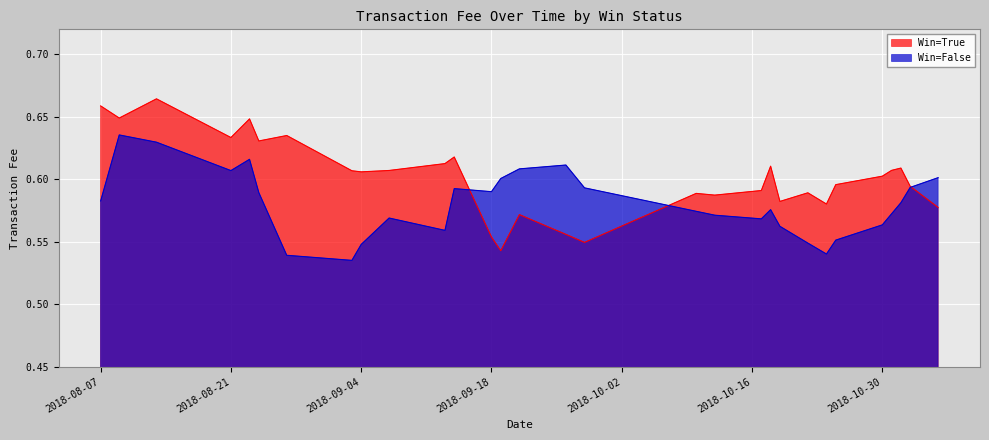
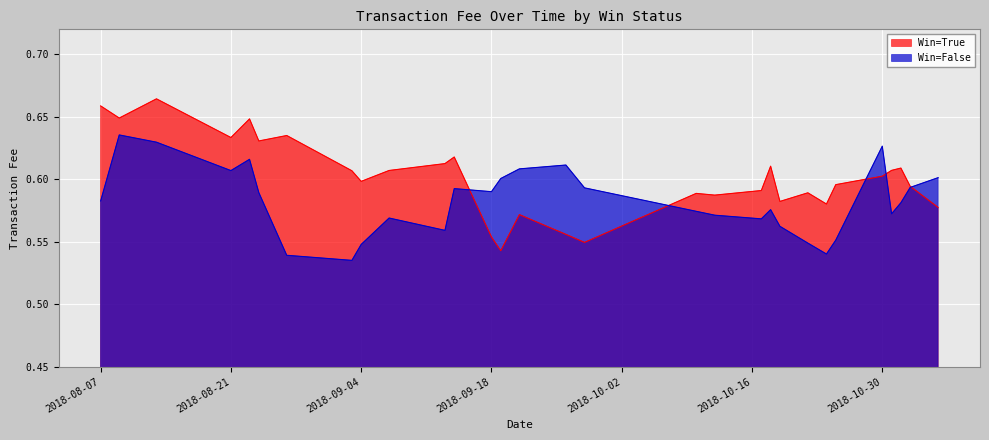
Win=True, 2018-09-04: 0.606 -> 0.598
Win=False, 2018-10-30: 0.563 -> 0.627
